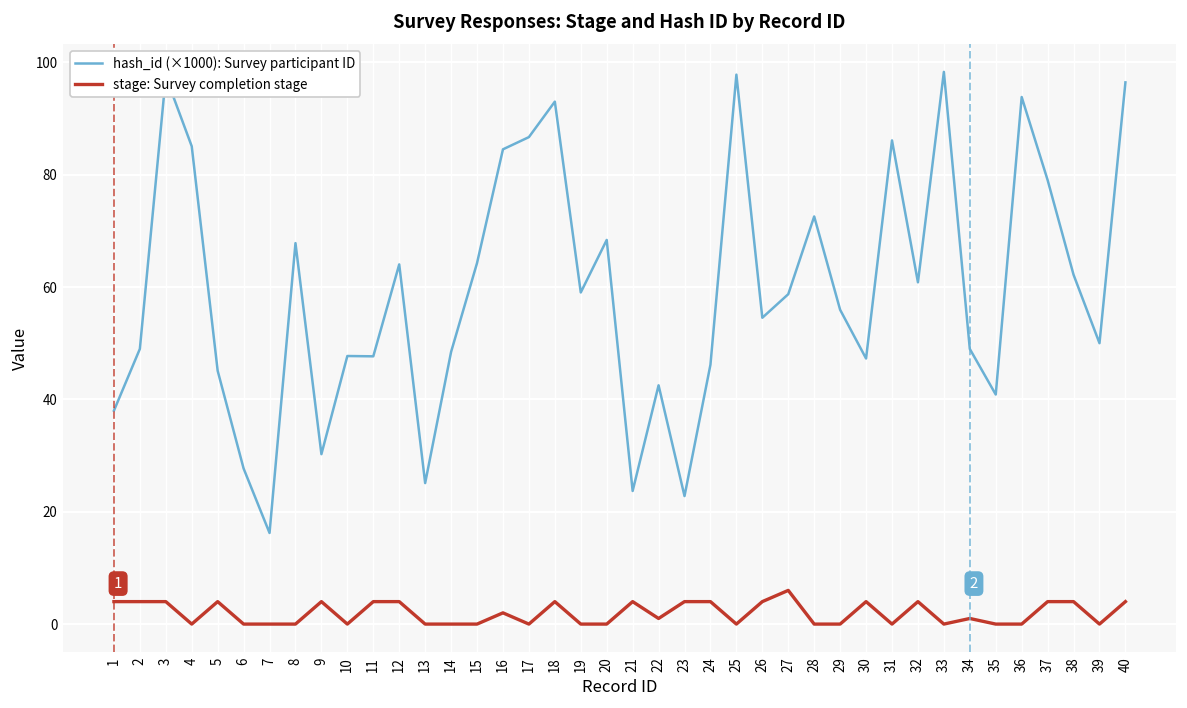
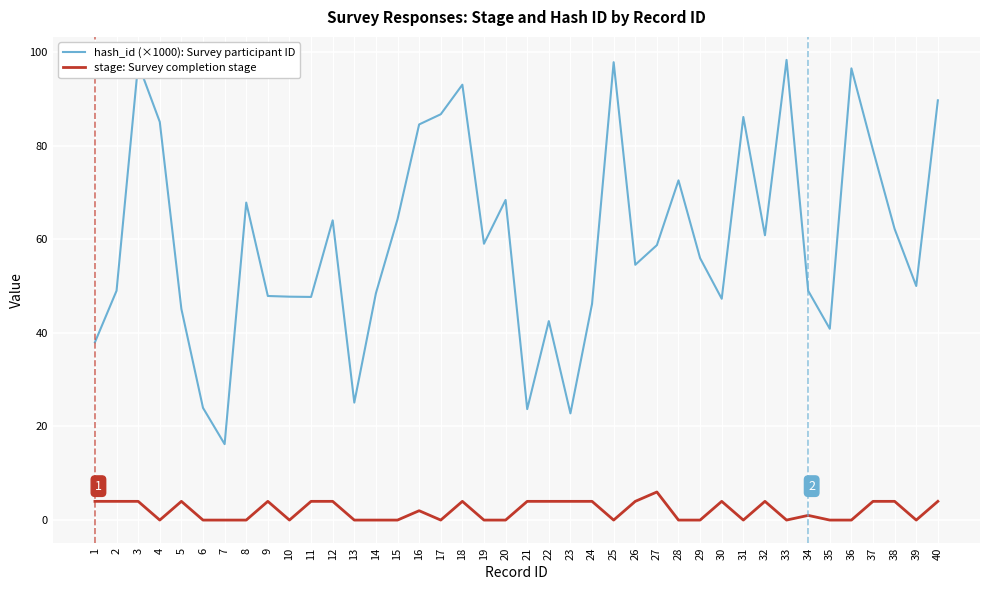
hash_id (×1000): Survey participant ID, 6: 28 -> 24
hash_id (×1000): Survey participant ID, 9: 30 -> 48
stage: Survey completion stage, 22: 1 -> 4
hash_id (×1000): Survey participant ID, 36: 94 -> 97
hash_id (×1000): Survey participant ID, 40: 96 -> 90
